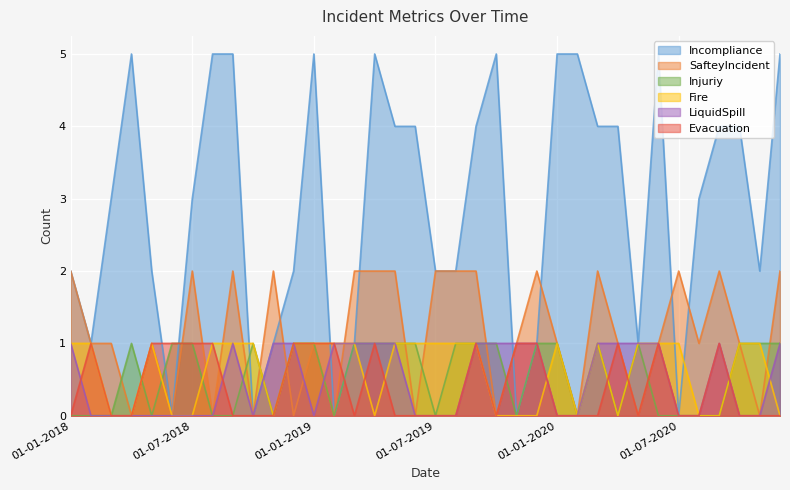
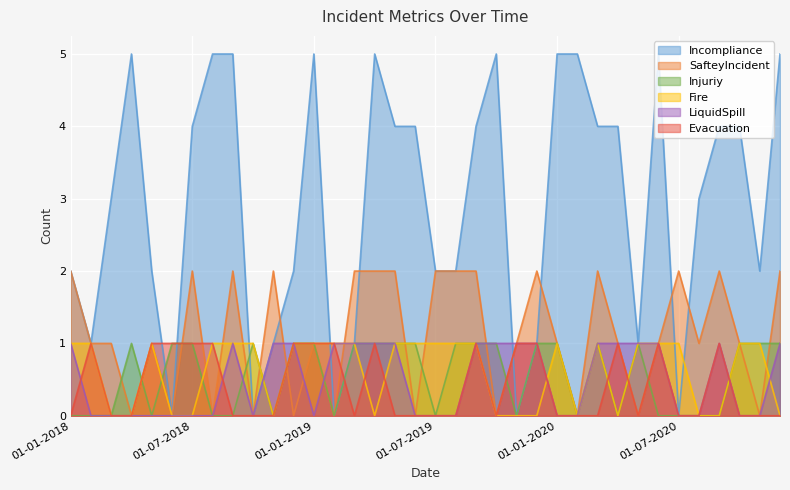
Incompliance, 01-07-2018: 3 -> 4
